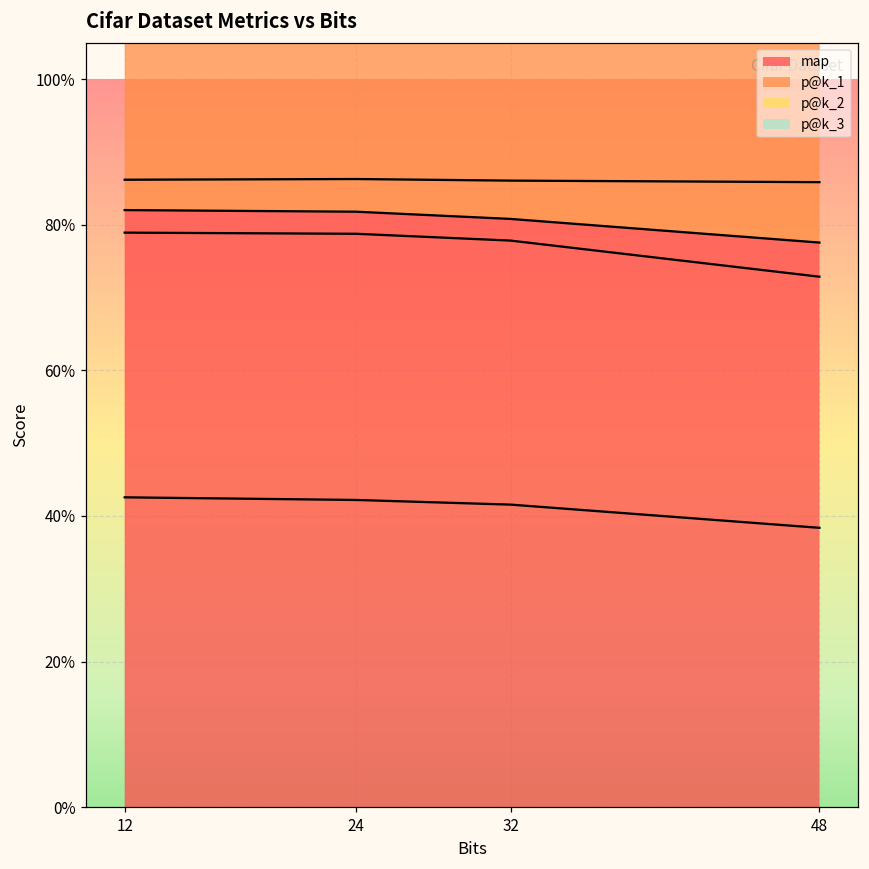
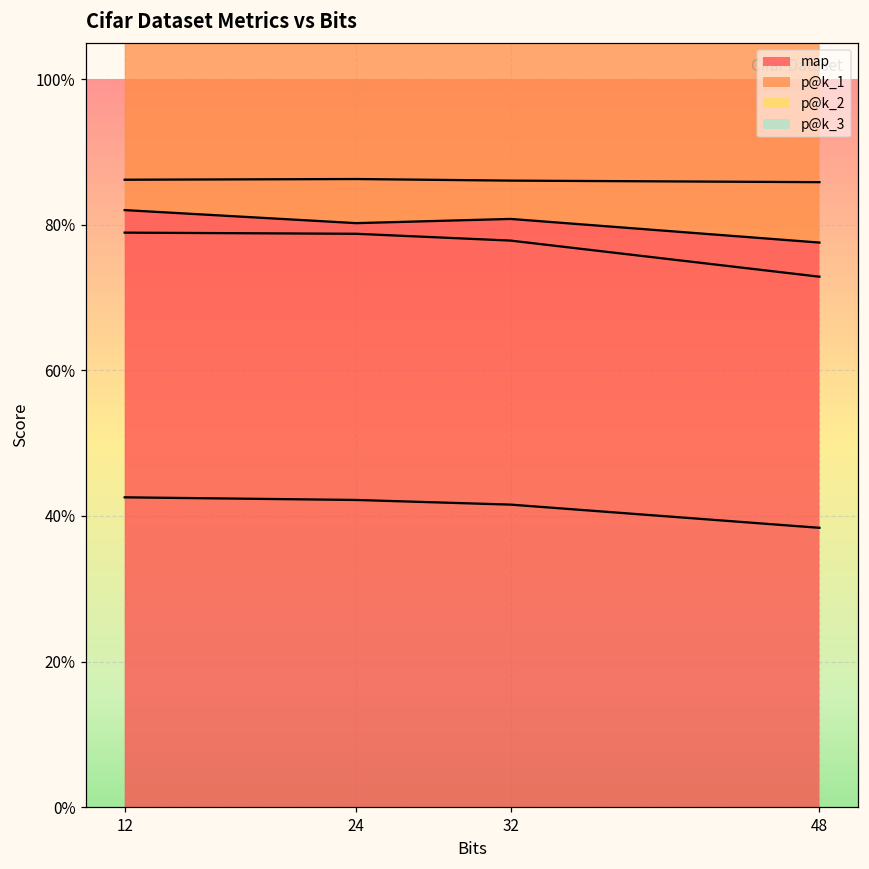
map, 24: 82% -> 80%
